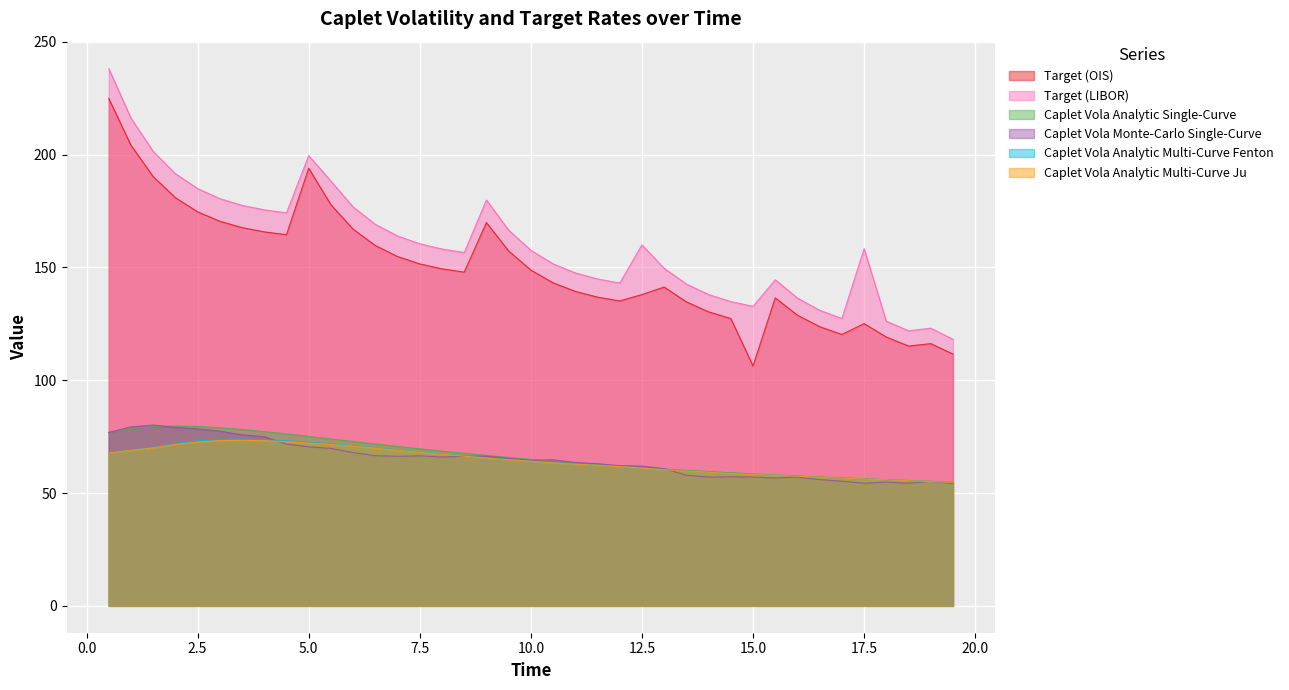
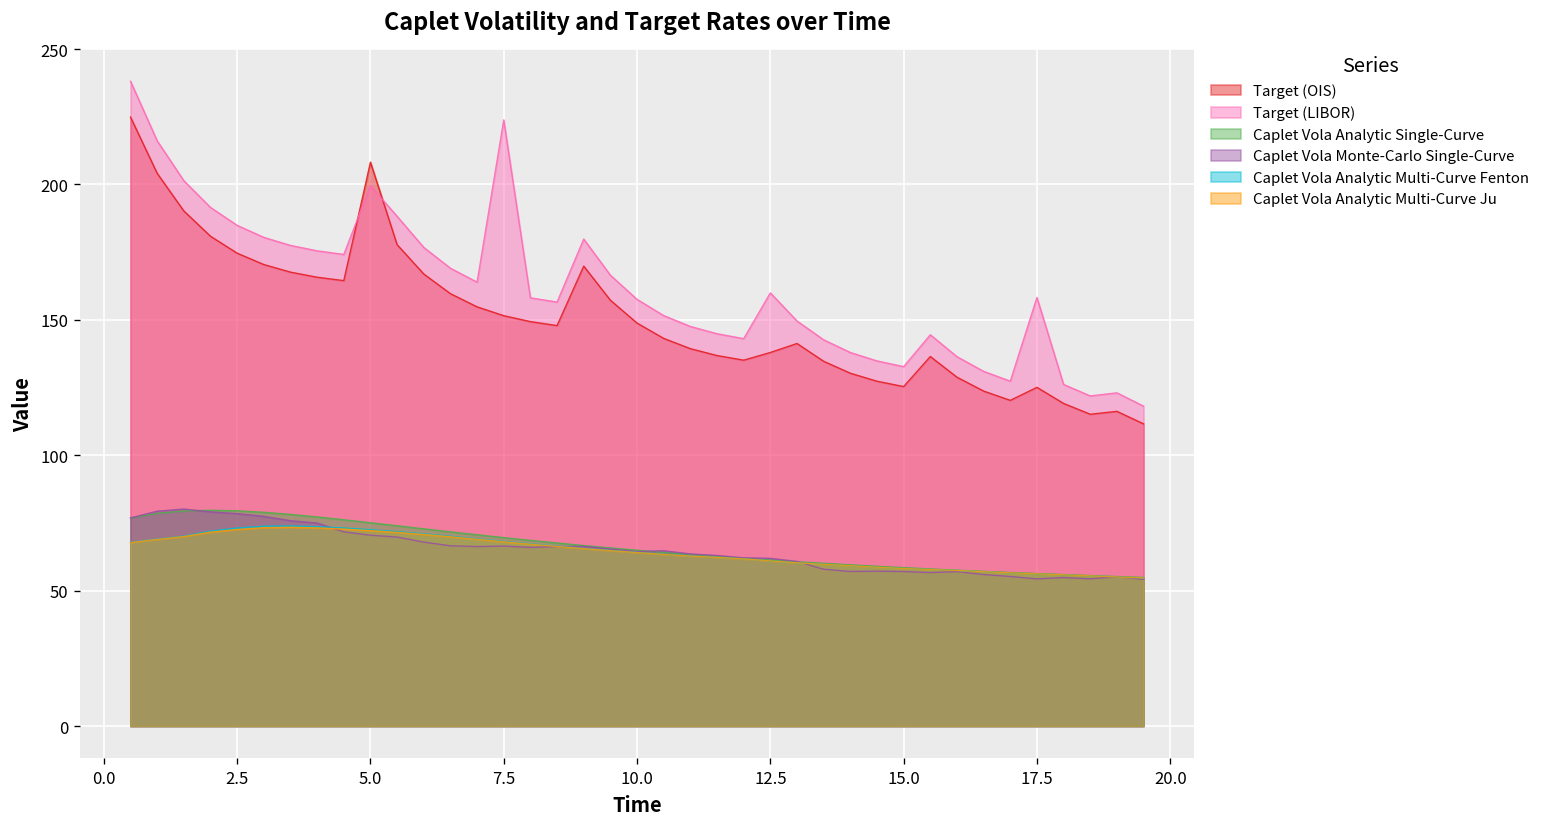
Target (OIS), 5.0: 194 -> 208
Target (LIBOR), 7.5: 160 -> 224
Target (OIS), 15.0: 106 -> 125
